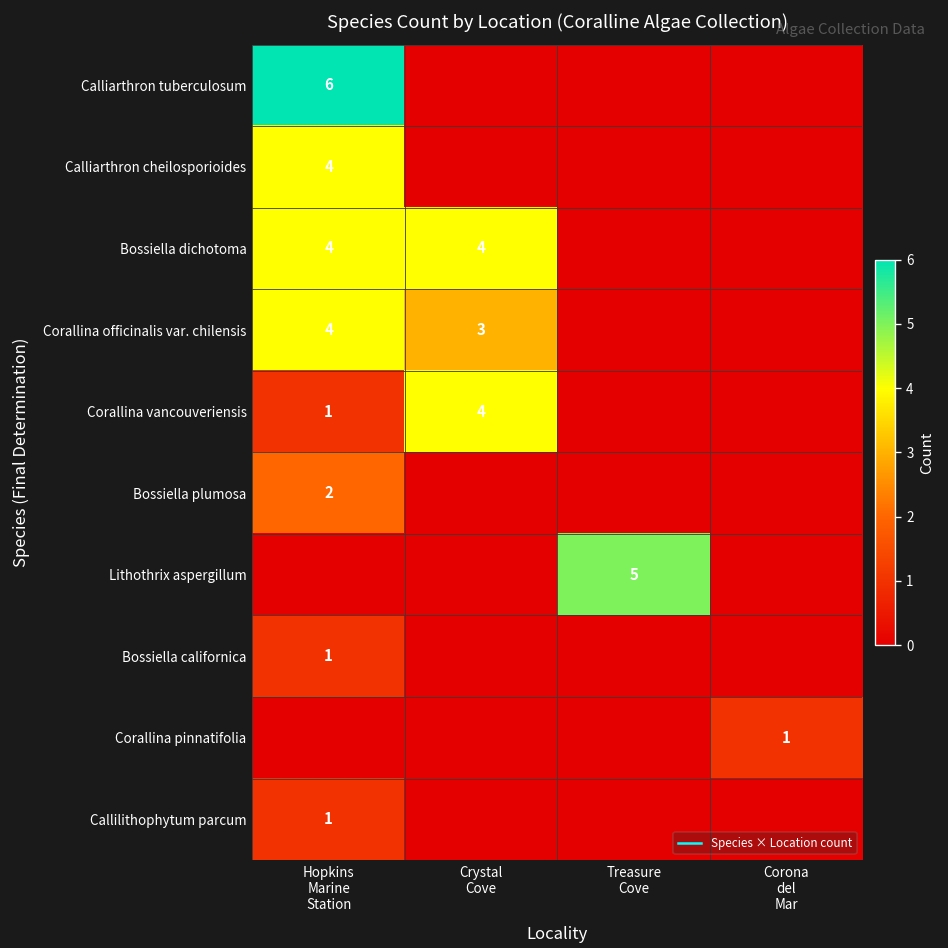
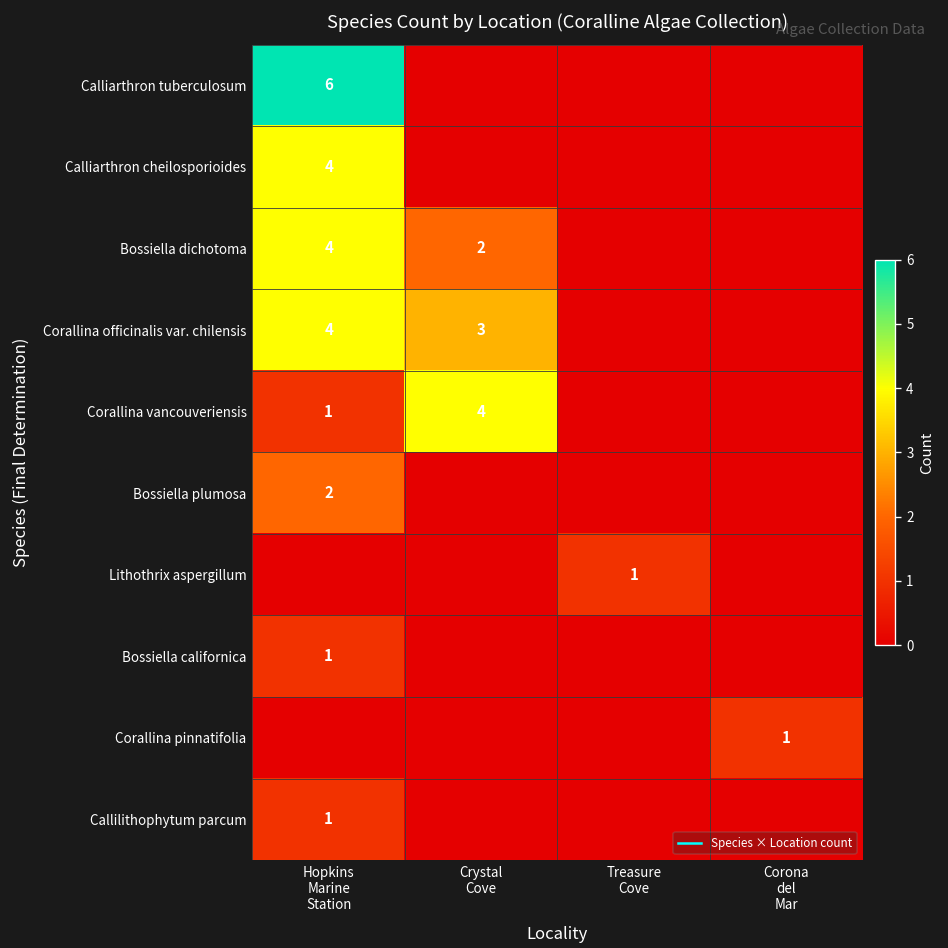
Bossiella dichotoma, Crystal Cove: 4 -> 2
Lithothrix aspergillum, Treasure Cove: 5 -> 1
